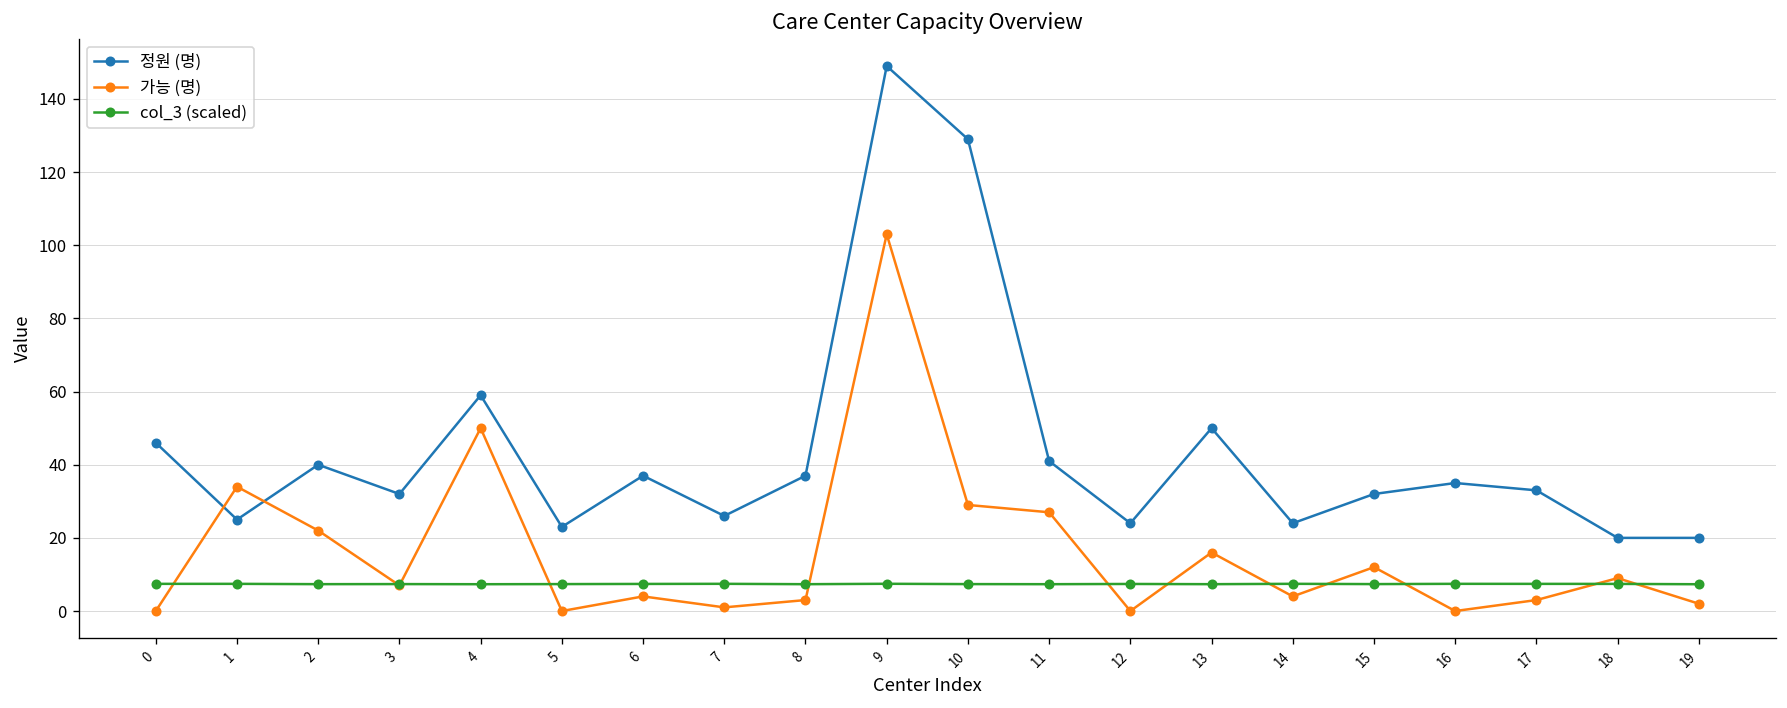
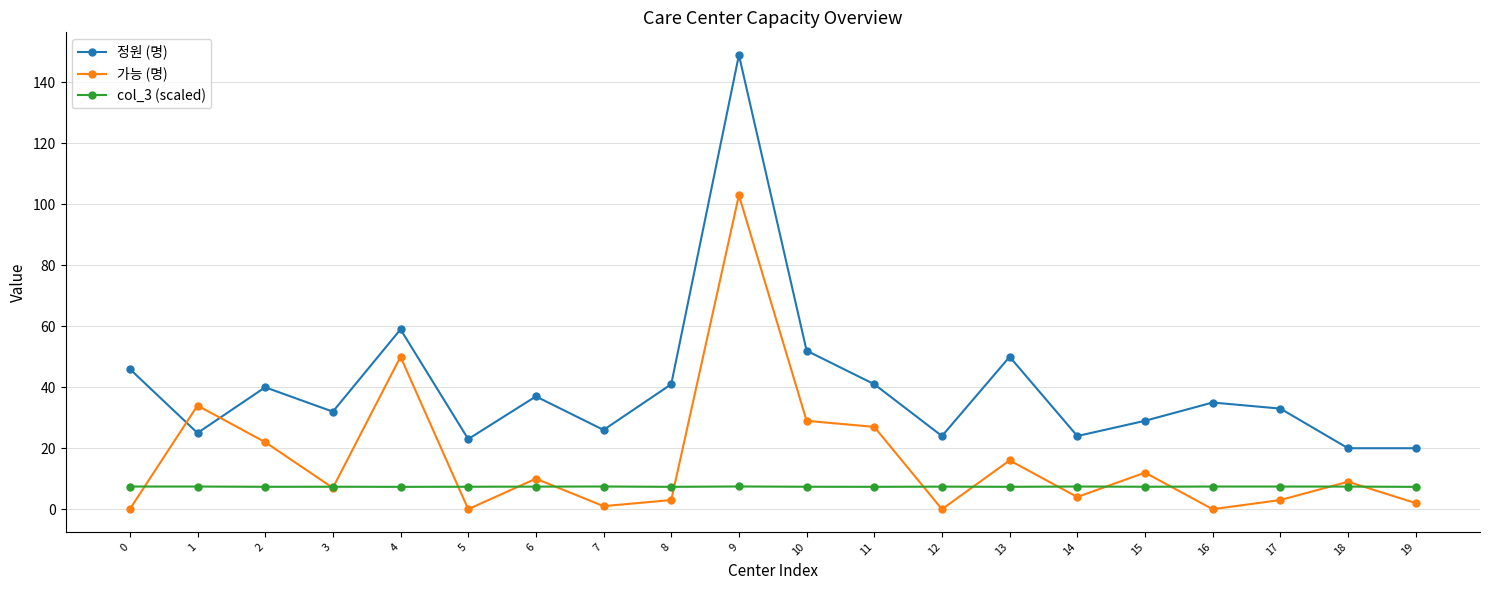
가능 (명), 6: 4 -> 10
정원 (명), 8: 37 -> 41
정원 (명), 10: 129 -> 52
정원 (명), 15: 32 -> 29
